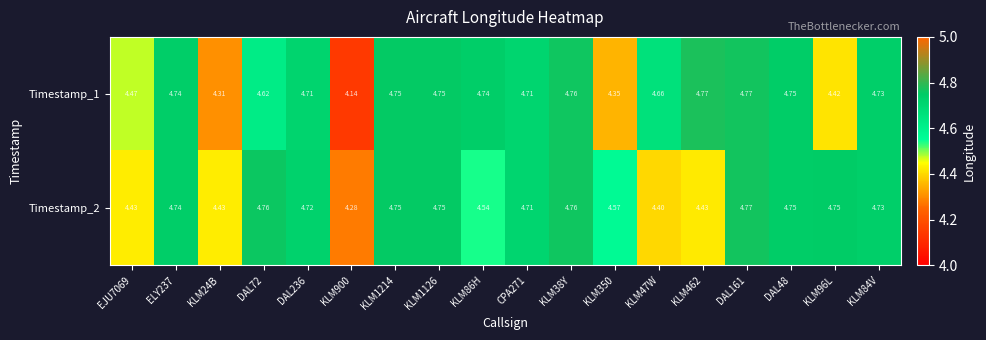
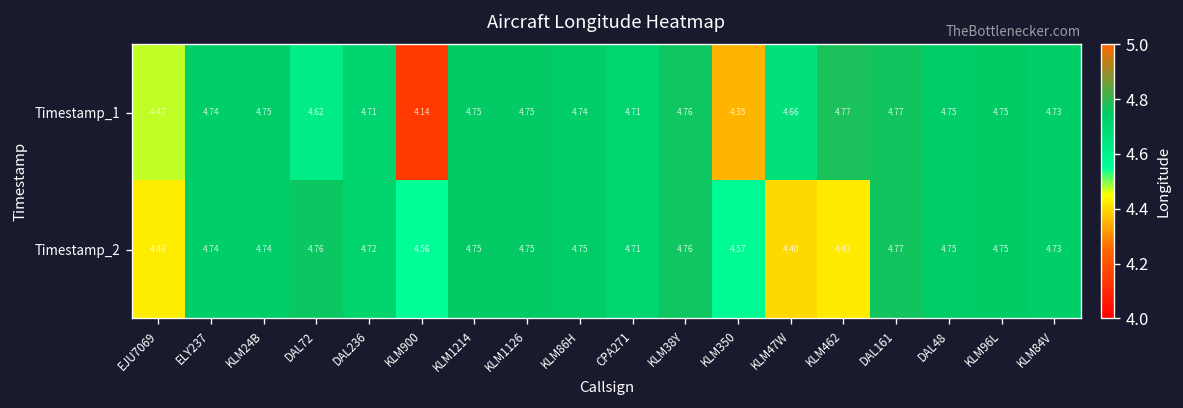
Timestamp_1, KLM24B: 4.31 -> 4.75
Timestamp_1, KLM96L: 4.42 -> 4.75
Timestamp_2, KLM24B: 4.43 -> 4.74
Timestamp_2, KLM900: 4.28 -> 4.56
Timestamp_2, KLM86H: 4.54 -> 4.75
